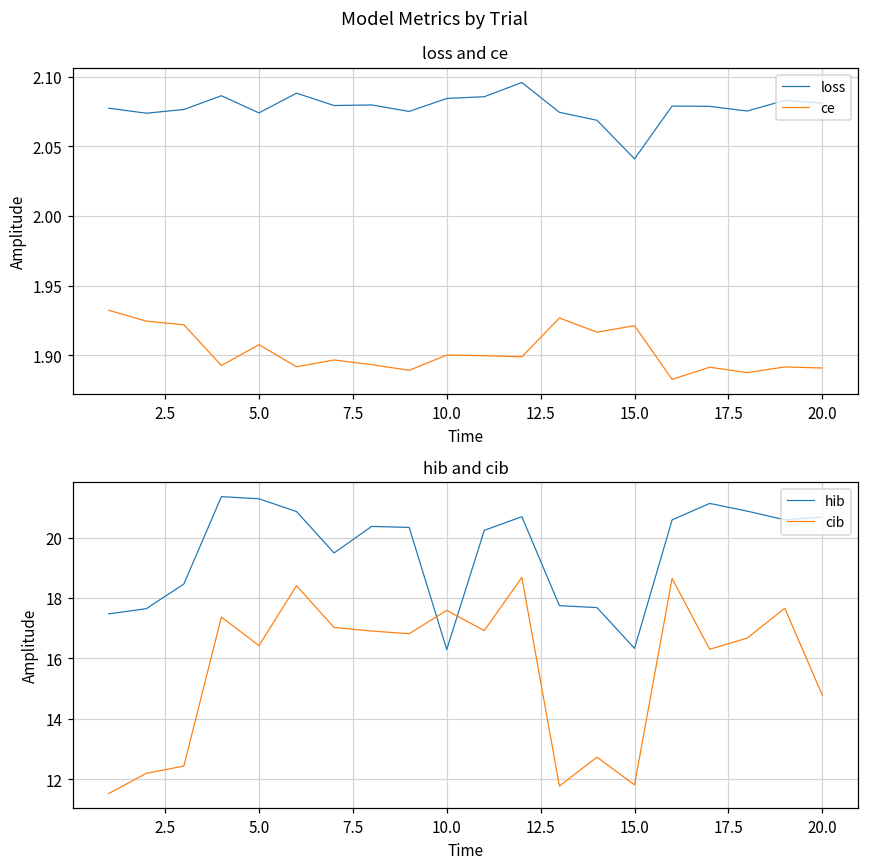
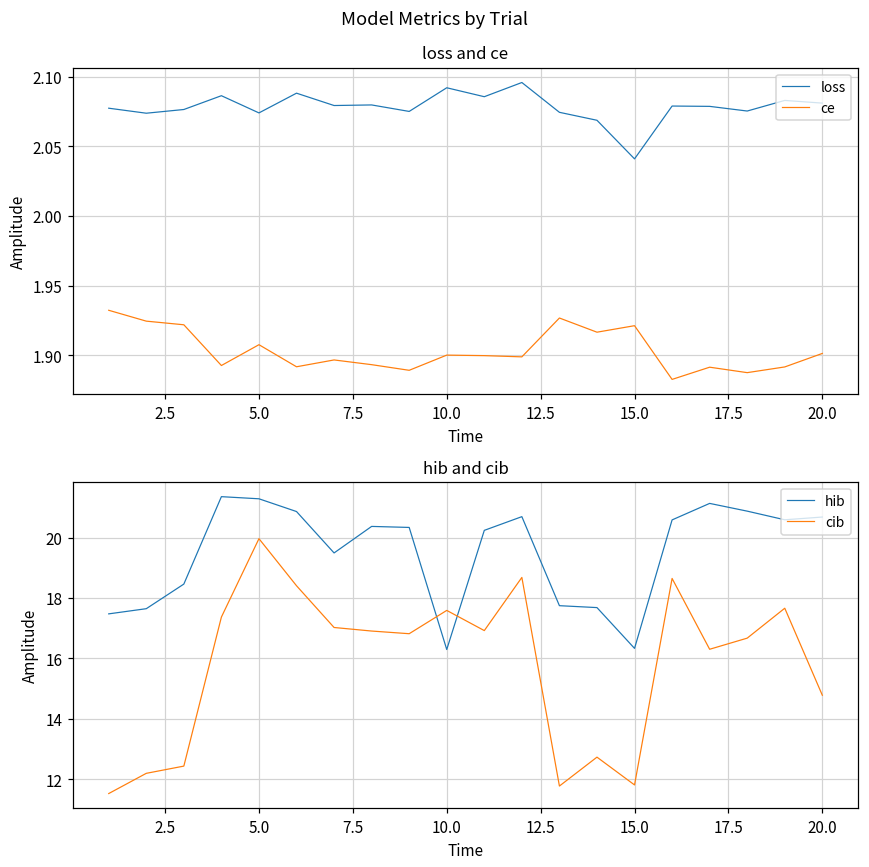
loss and ce, loss, 10.0: 2.084 -> 2.092
loss and ce, ce, 20.0: 1.891 -> 1.901
hib and cib, cib, 5.0: 16.4 -> 20.0
